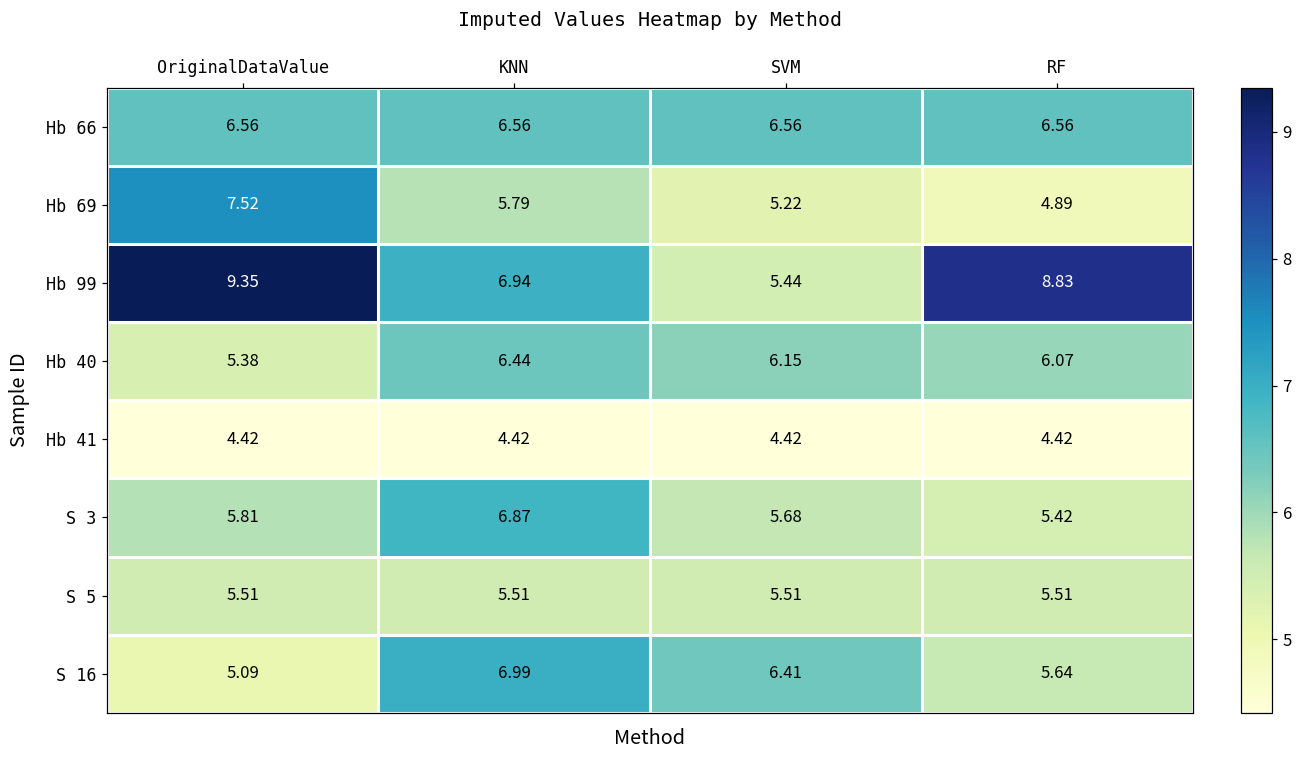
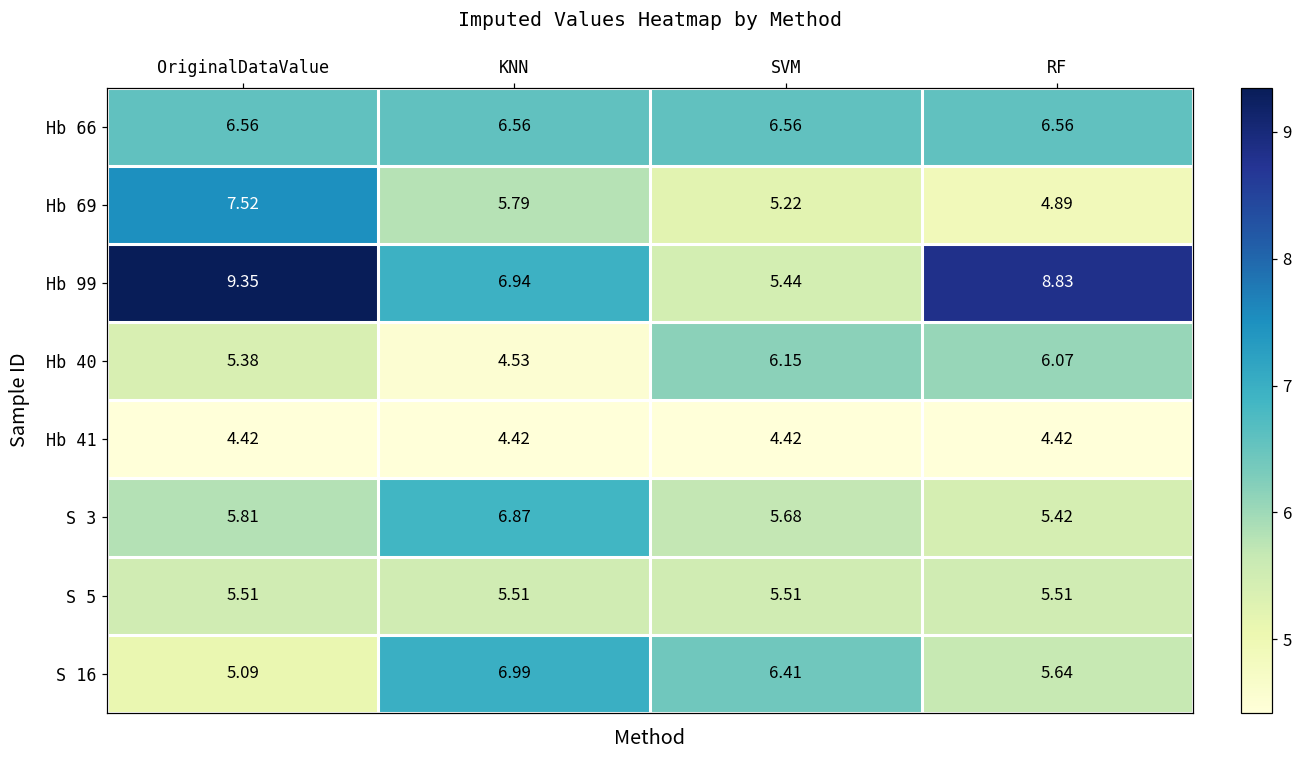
Hb 40, KNN: 6.44 -> 4.53
